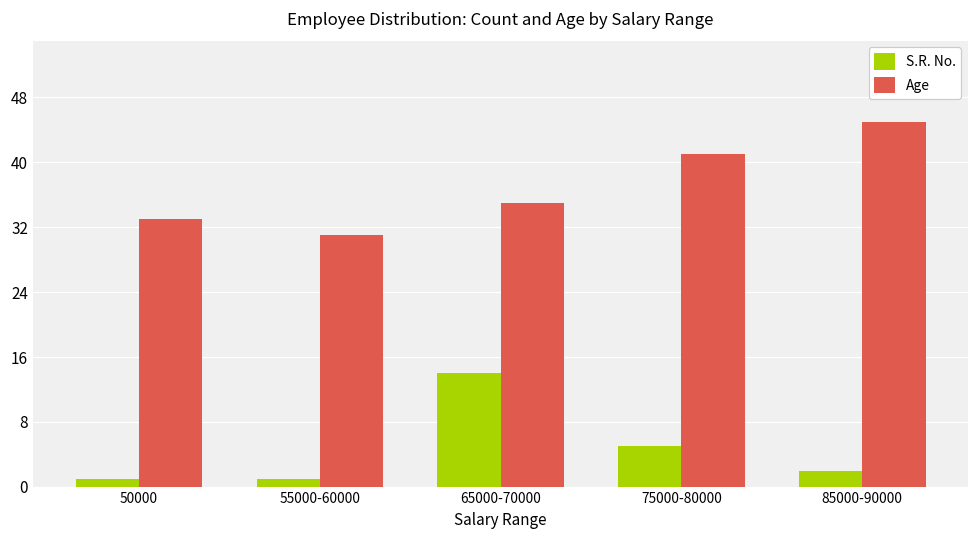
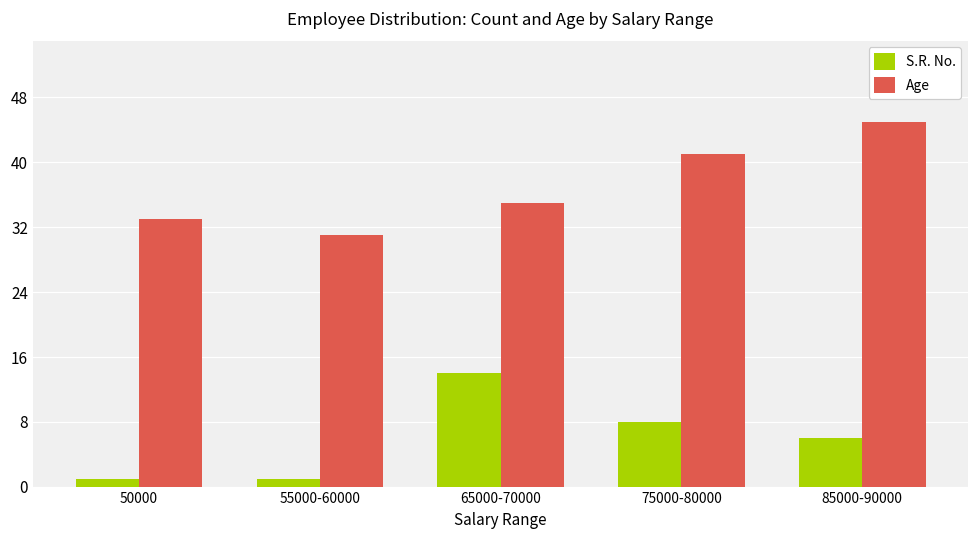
S.R. No., 75000-80000: 5 -> 8
S.R. No., 85000-90000: 2 -> 6
